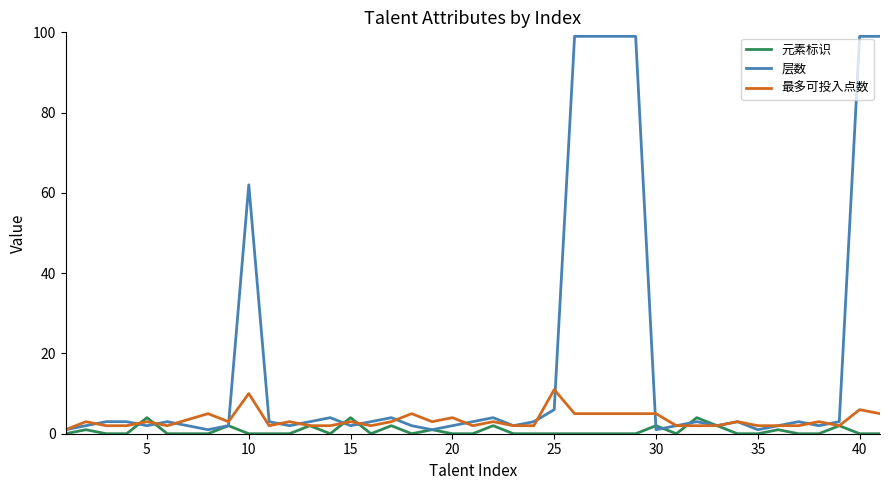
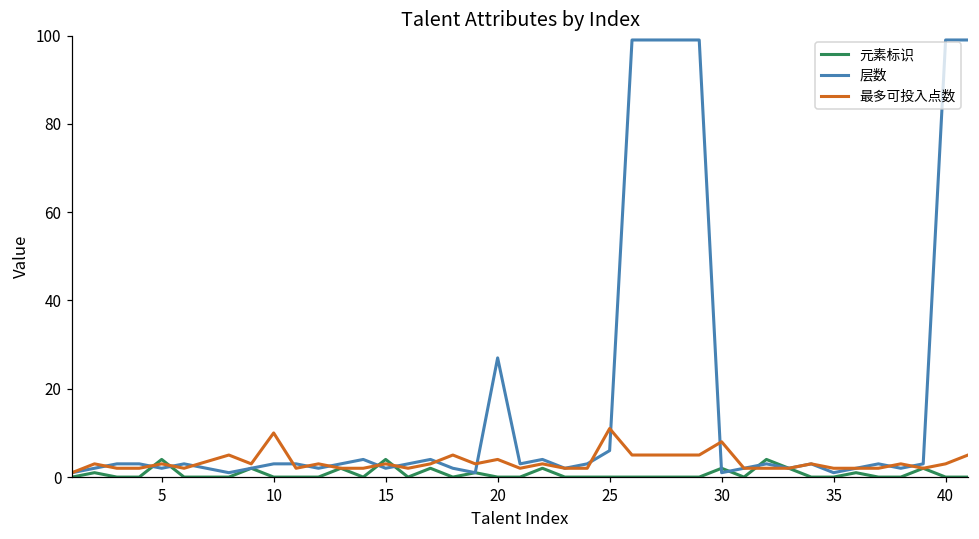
层数, 10: 62 -> 3
层数, 20: 2 -> 27
最多可投入点数, 30: 5 -> 8
最多可投入点数, 40: 6 -> 3
